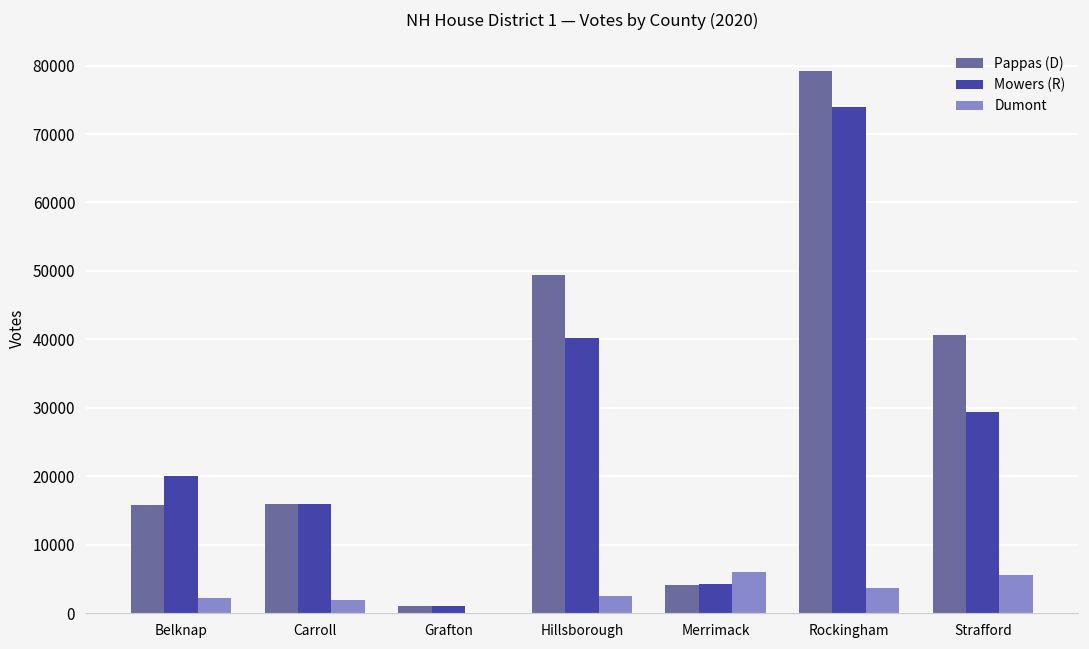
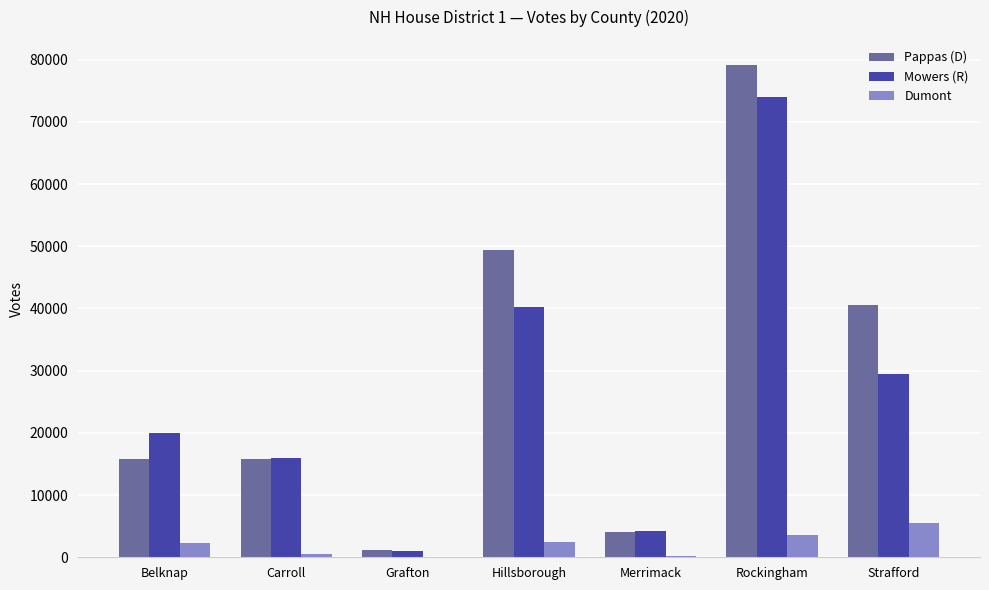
Dumont, Carroll: 2000 -> 1000
Dumont, Merrimack: 6000 -> 0
